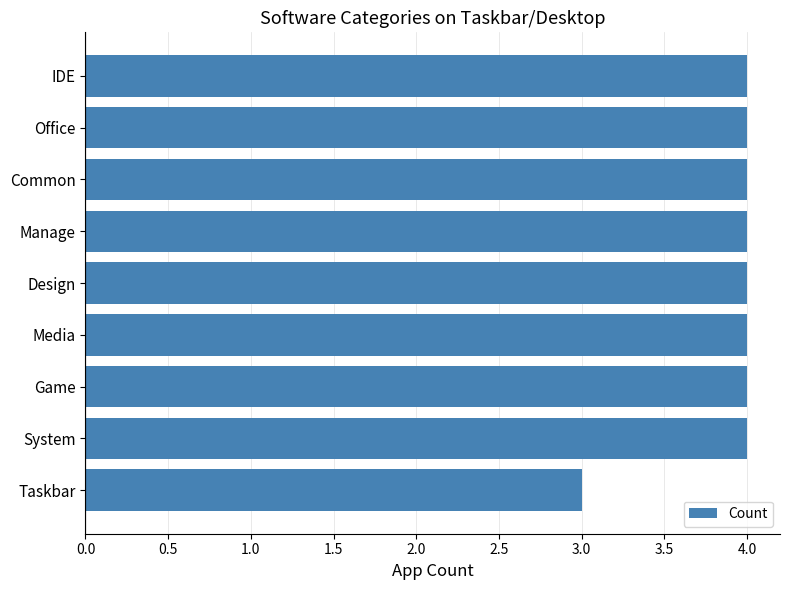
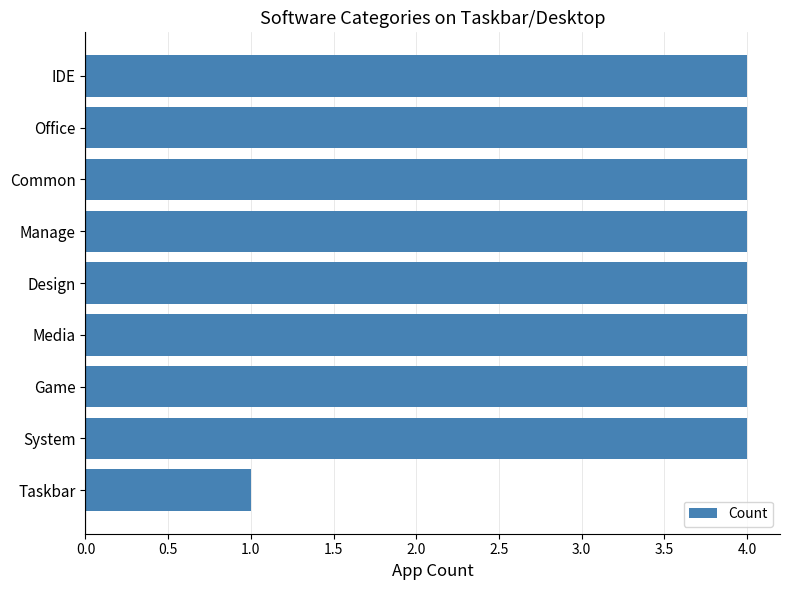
Taskbar: 3 -> 1
